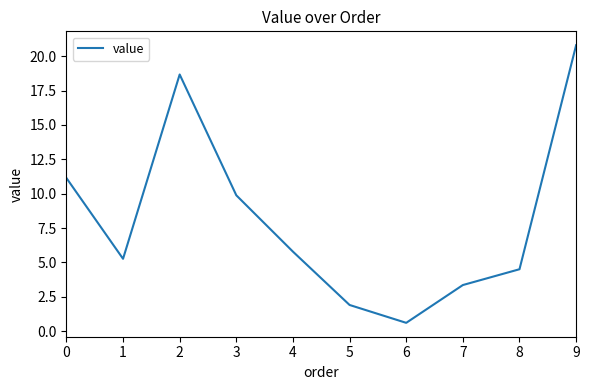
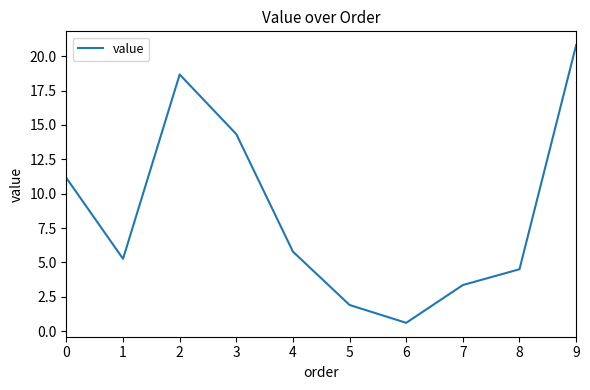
3: 9.9 -> 14.3
